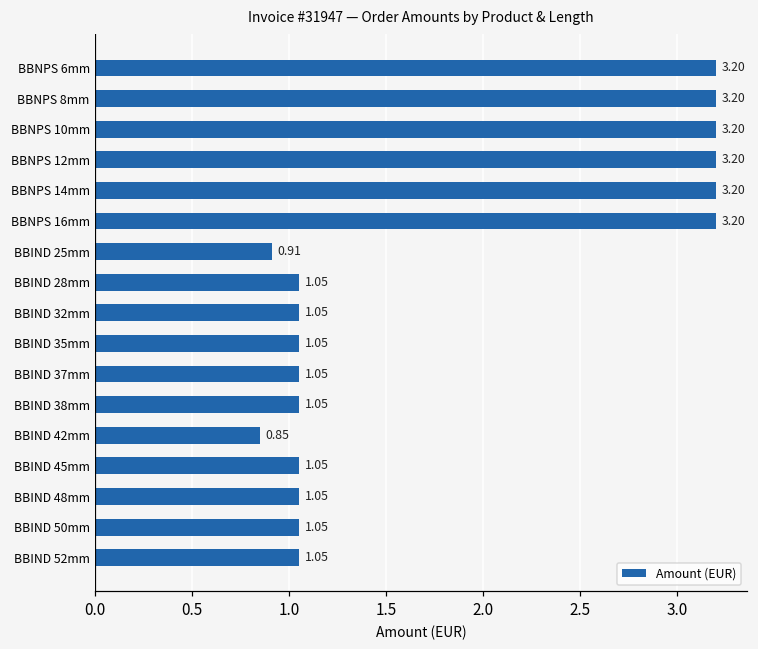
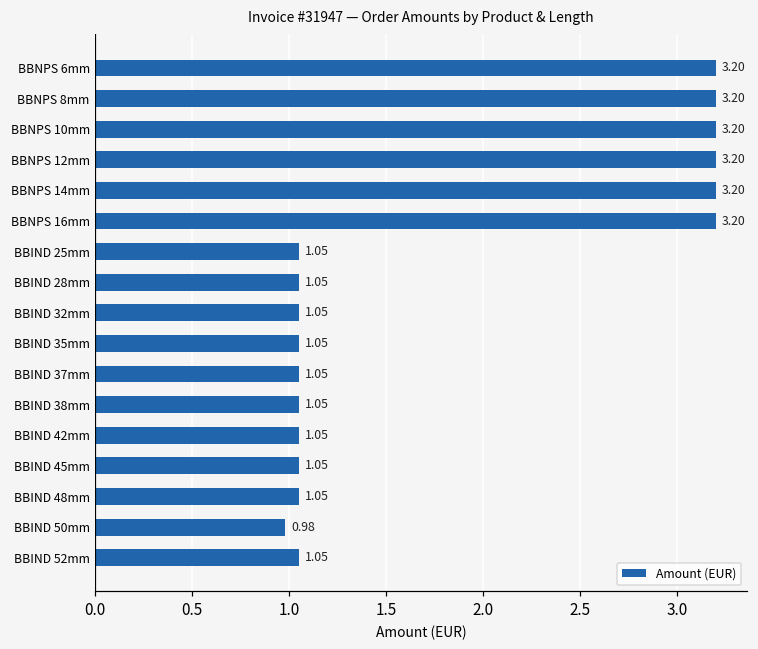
BBIND 25mm: 0.91 -> 1.05
BBIND 42mm: 0.85 -> 1.05
BBIND 50mm: 1.05 -> 0.98
